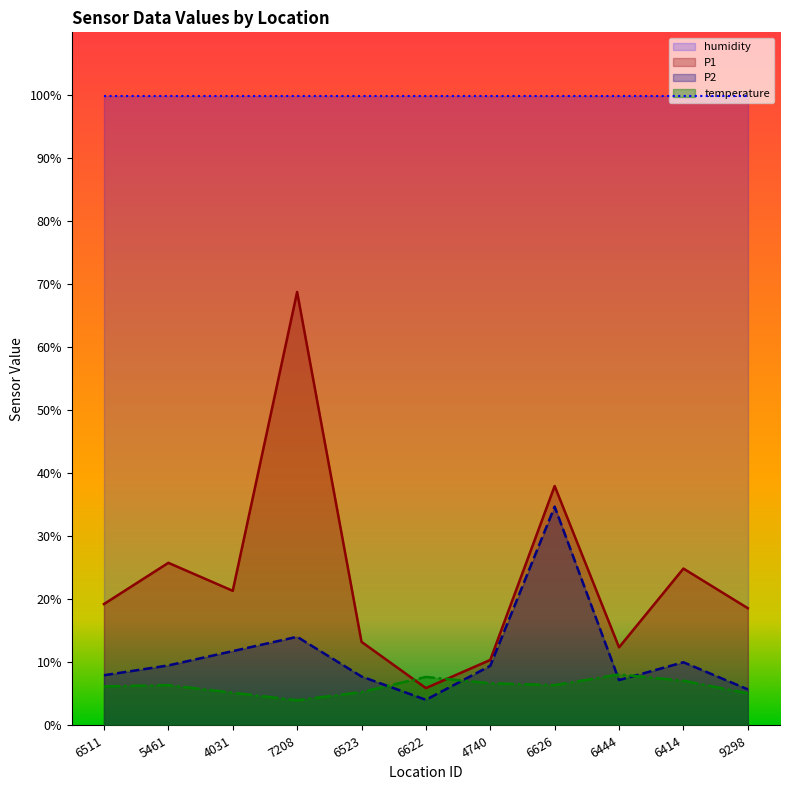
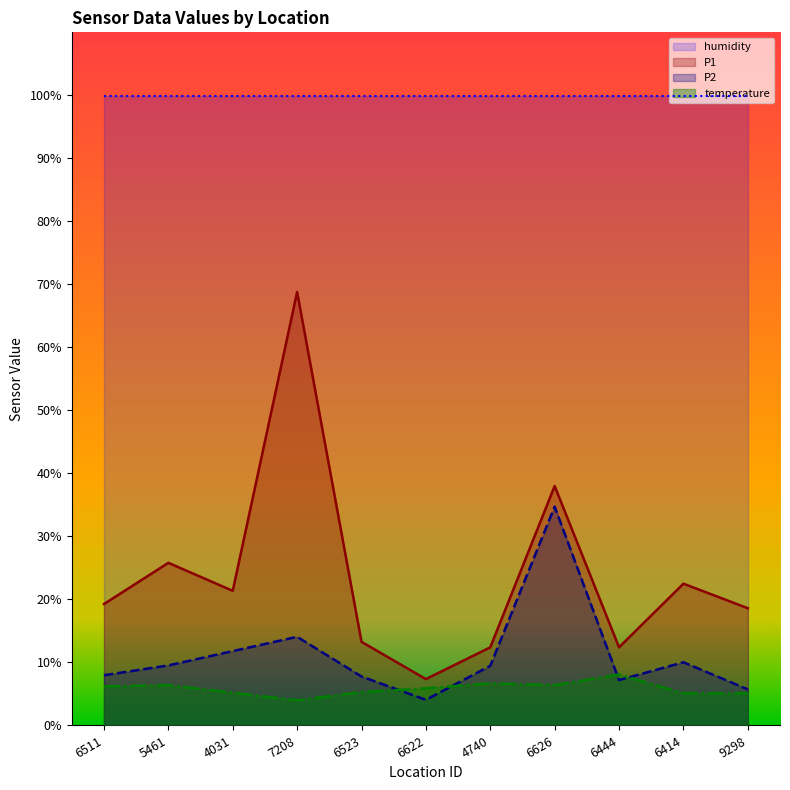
P1, 6622: 6% -> 7%
temperature, 6622: 8% -> 6%
P1, 4740: 10% -> 12%
P1, 6414: 25% -> 23%
temperature, 6414: 7% -> 5%
